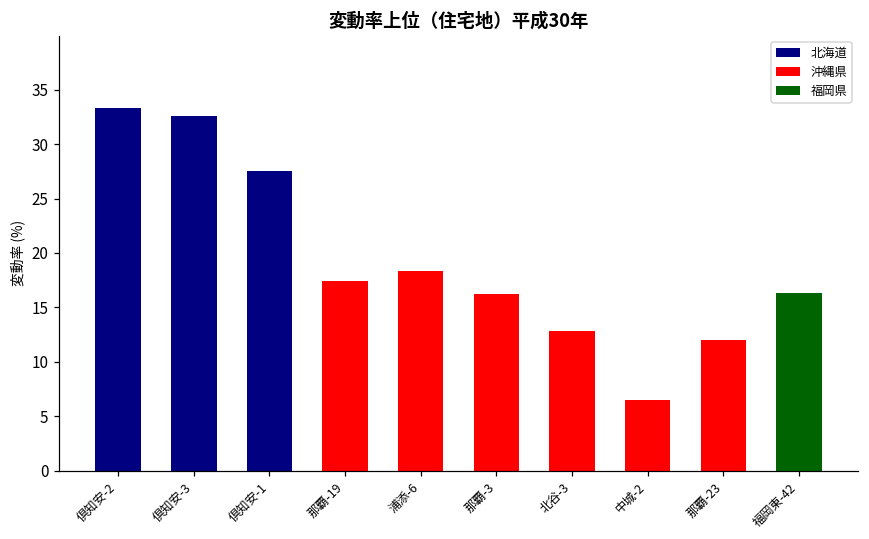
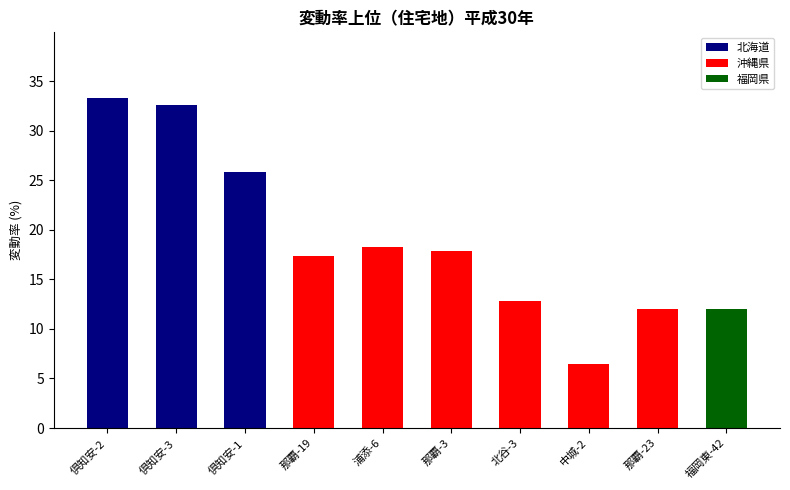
倶知安-1: 28 -> 26
那覇-3: 16 -> 18
福岡東-42: 16 -> 12
